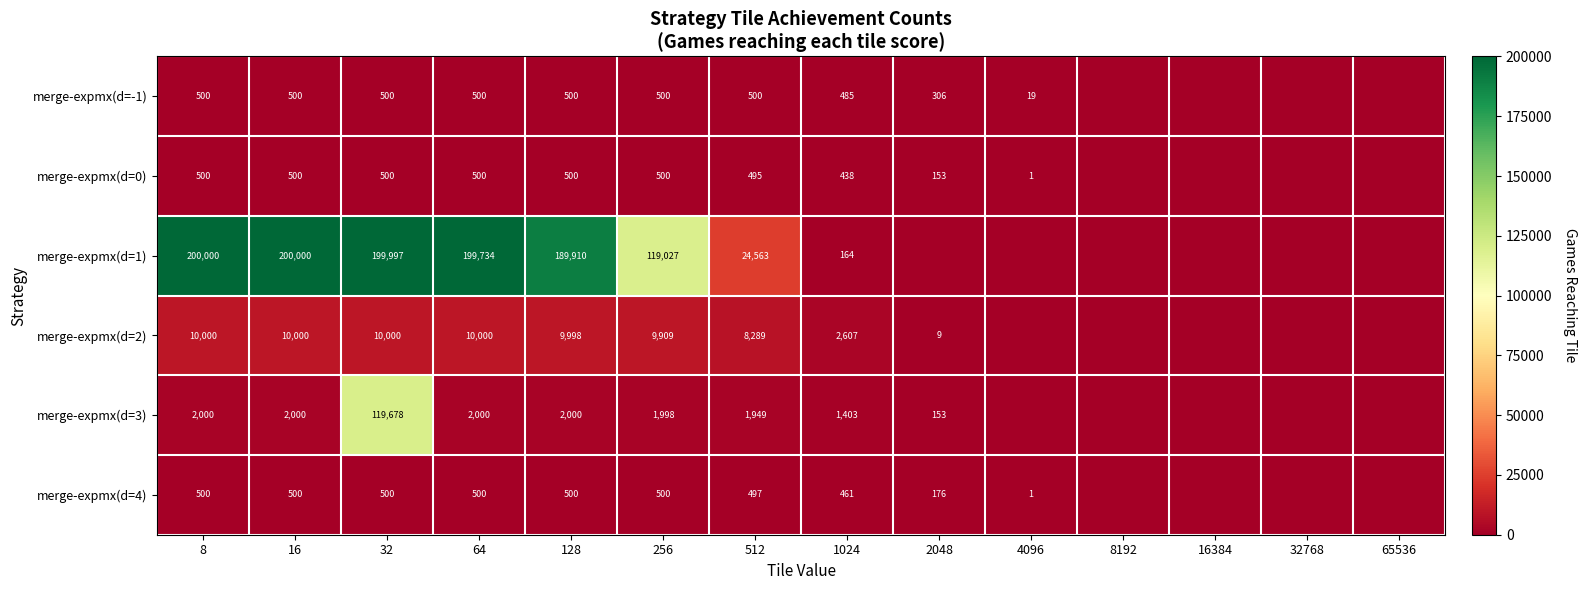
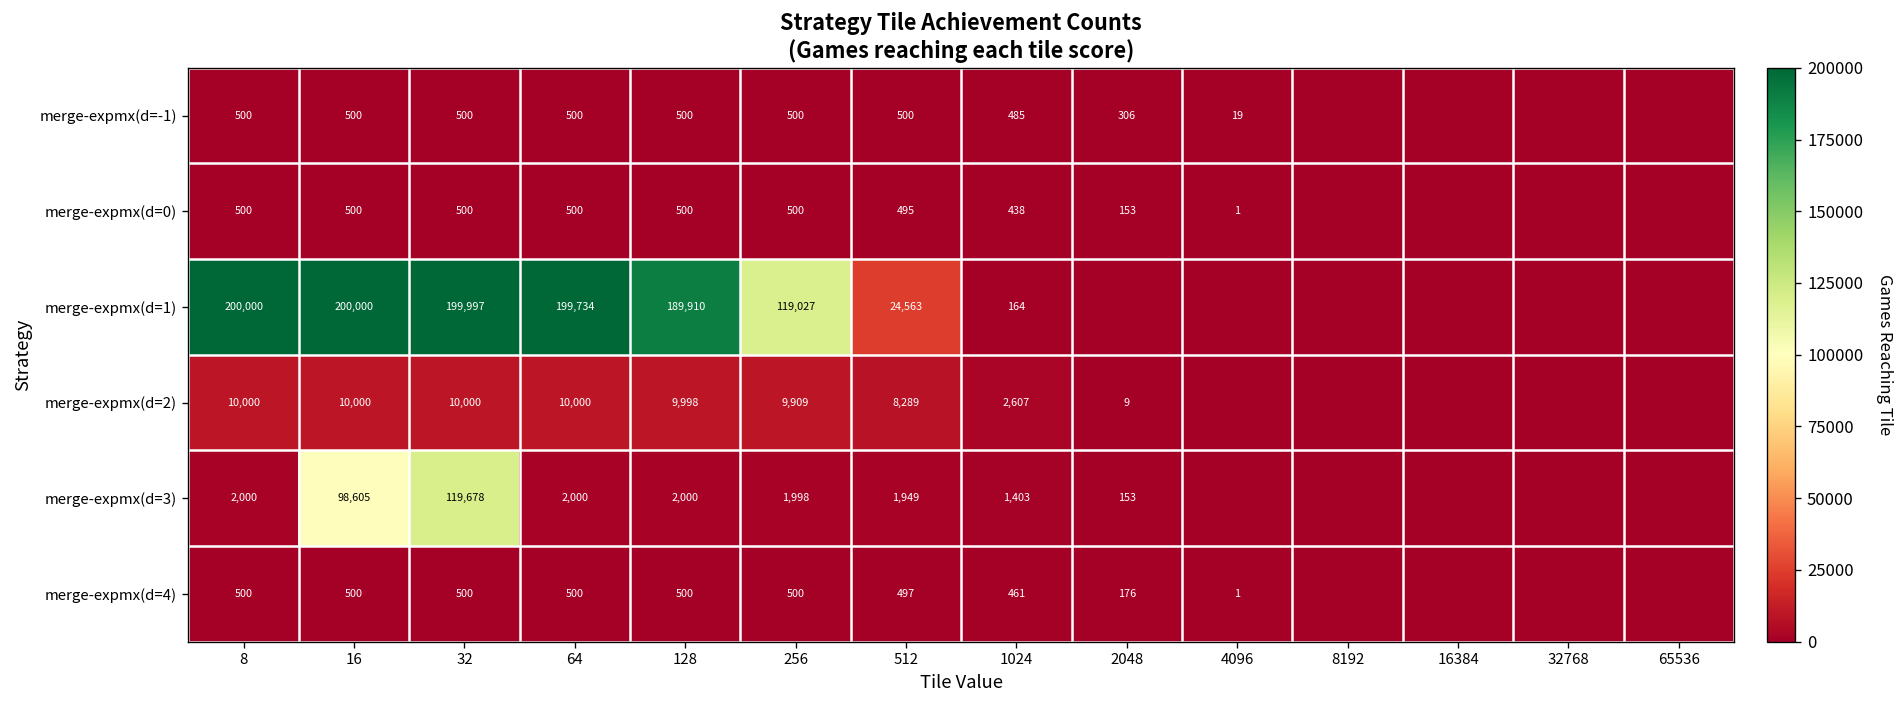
merge-expmx(d=3), 16: 2,000 -> 98,605
